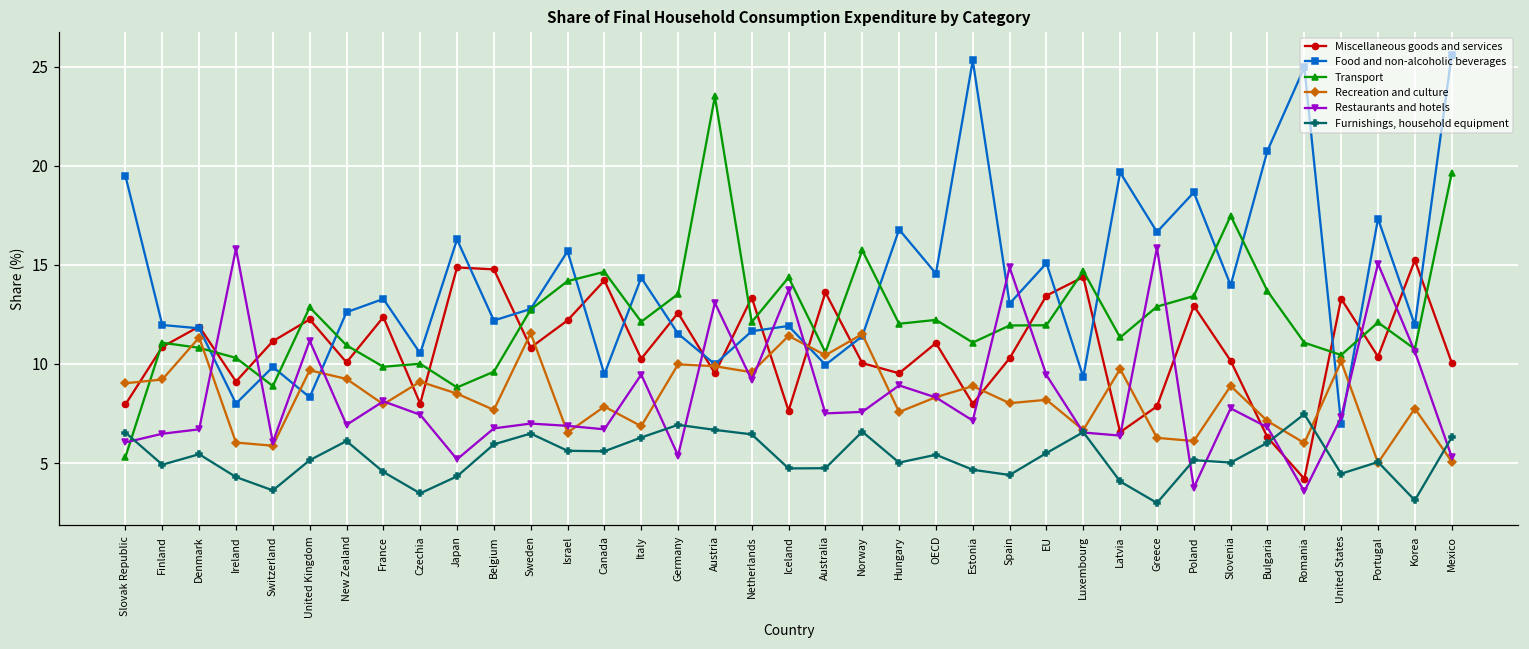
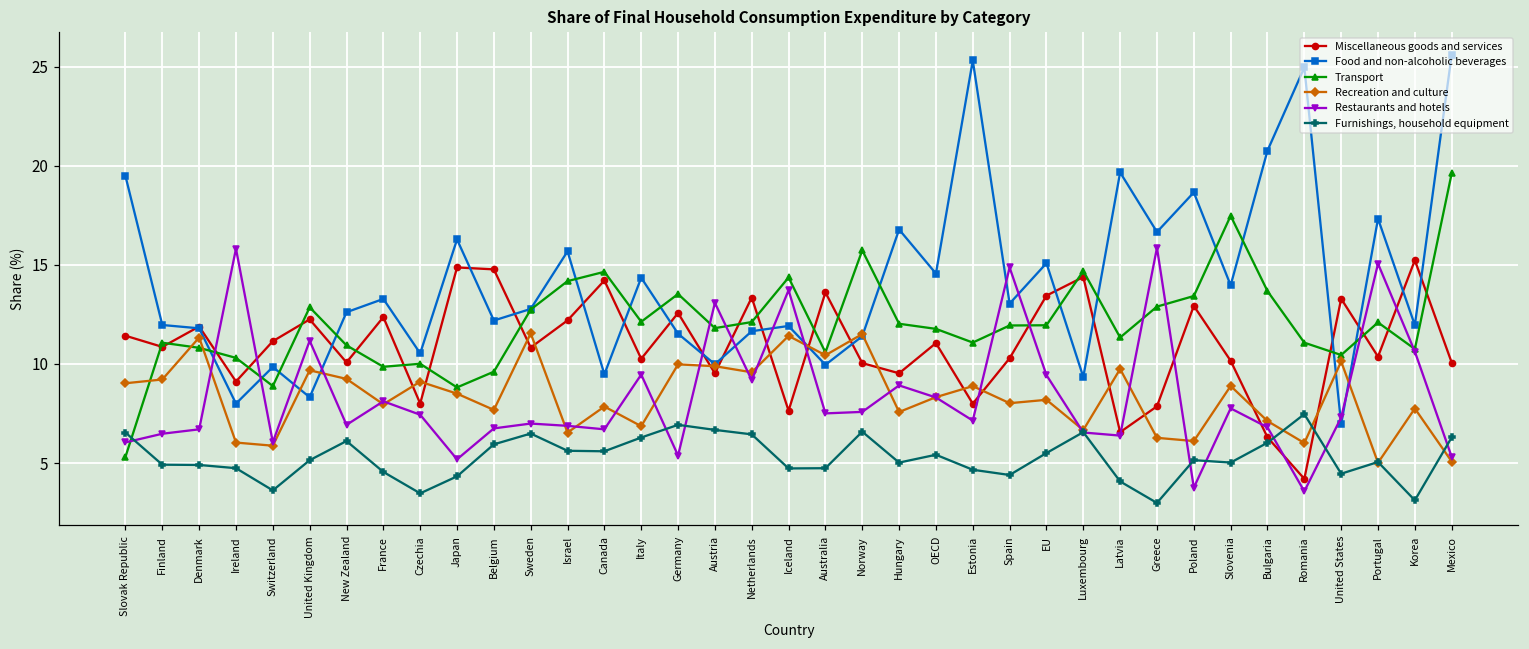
Miscellaneous goods and services, Slovak Republic: 8.0 -> 11.4
Furnishings, household equipment, Denmark: 5.4 -> 4.9
Furnishings, household equipment, Ireland: 4.3 -> 4.7
Transport, Austria: 23.5 -> 11.8
Transport, OECD: 12.2 -> 11.8
